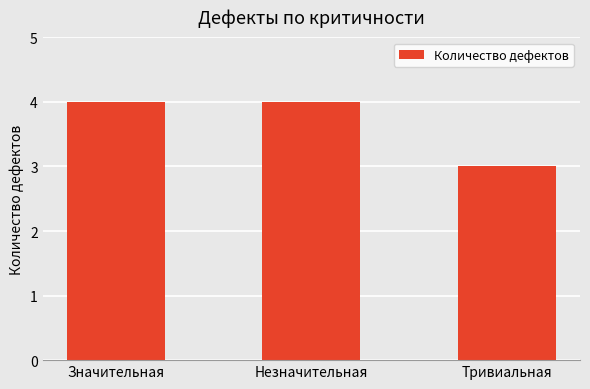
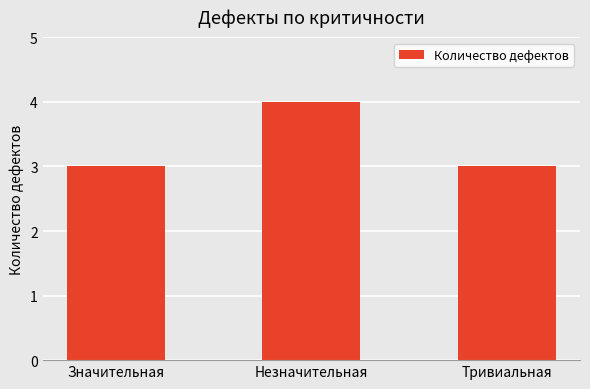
Значительная: 4 -> 3
